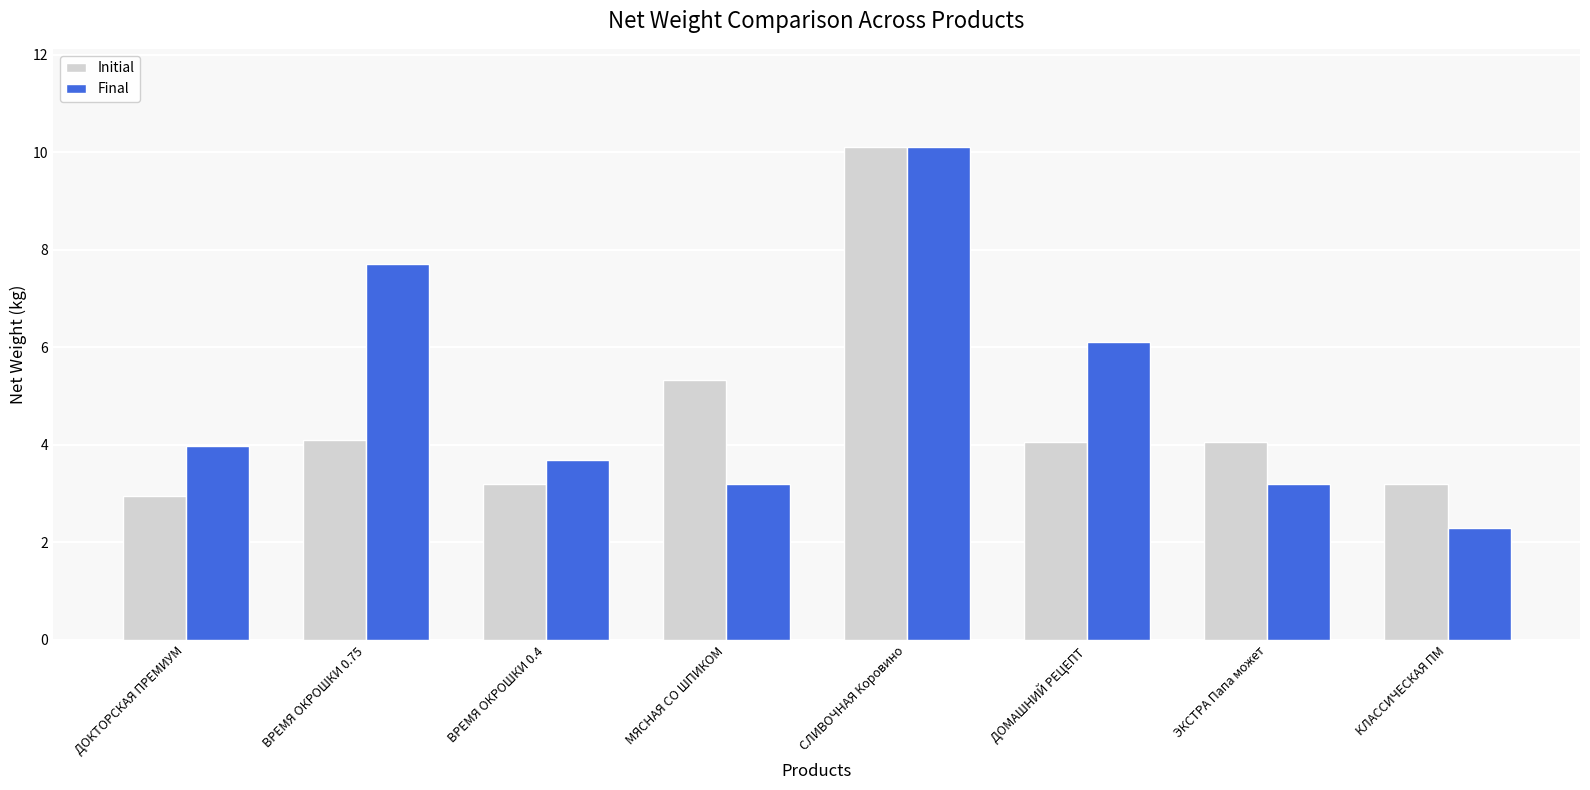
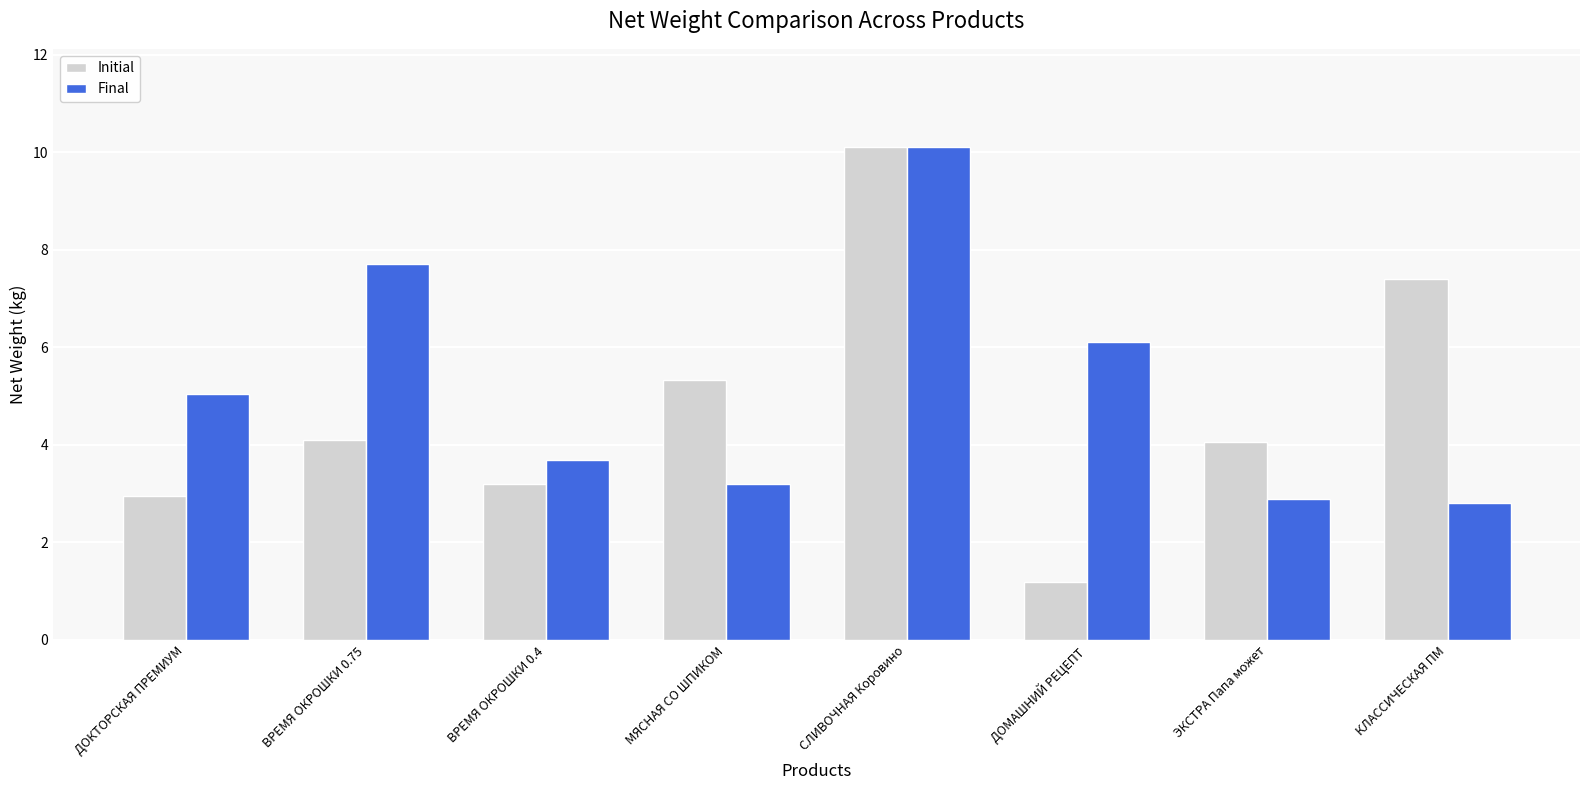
Final, ДОКТОРСКАЯ ПРЕМИУМ: 4.0 -> 5.0
Initial, ДОМАШНИЙ РЕЦЕПТ: 4.1 -> 1.2
Final, ЭКСТРА Папа может: 3.2 -> 2.9
Initial, КЛАССИЧЕСКАЯ ПМ: 3.2 -> 7.4
Final, КЛАССИЧЕСКАЯ ПМ: 2.3 -> 2.8
